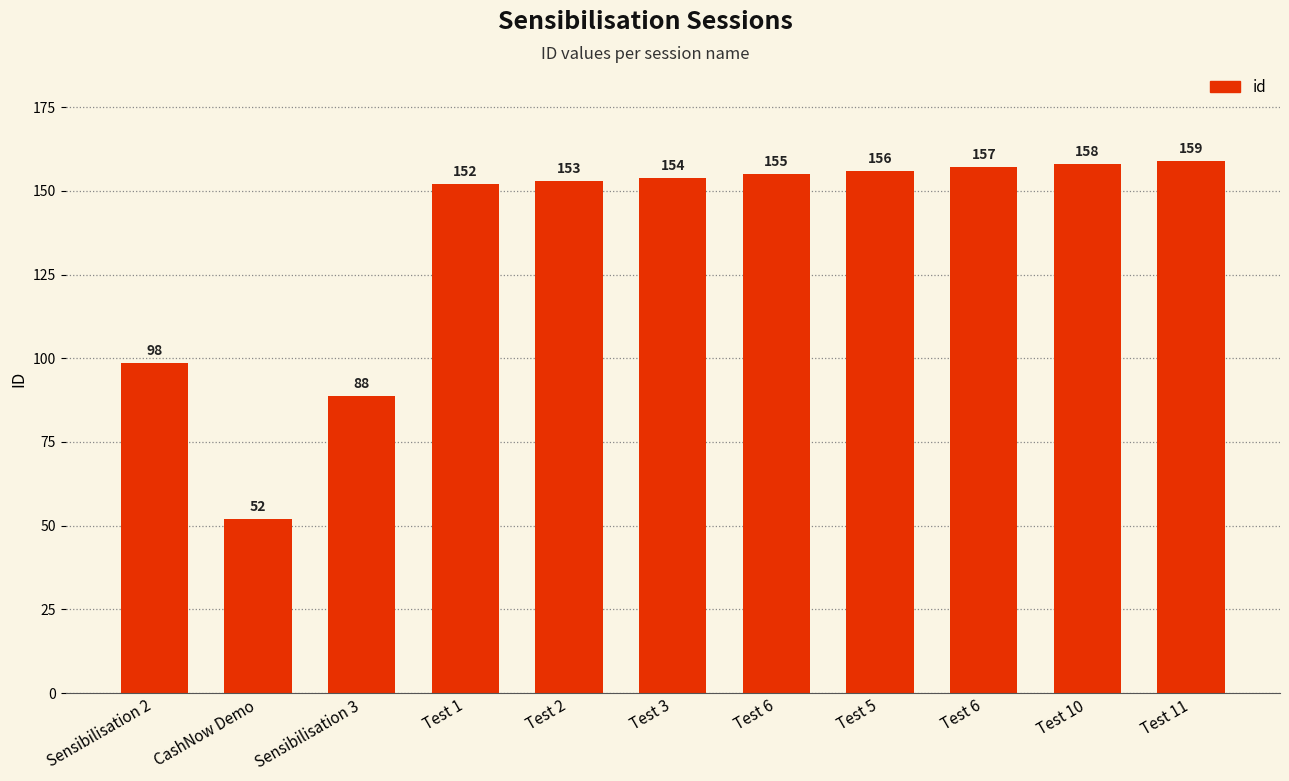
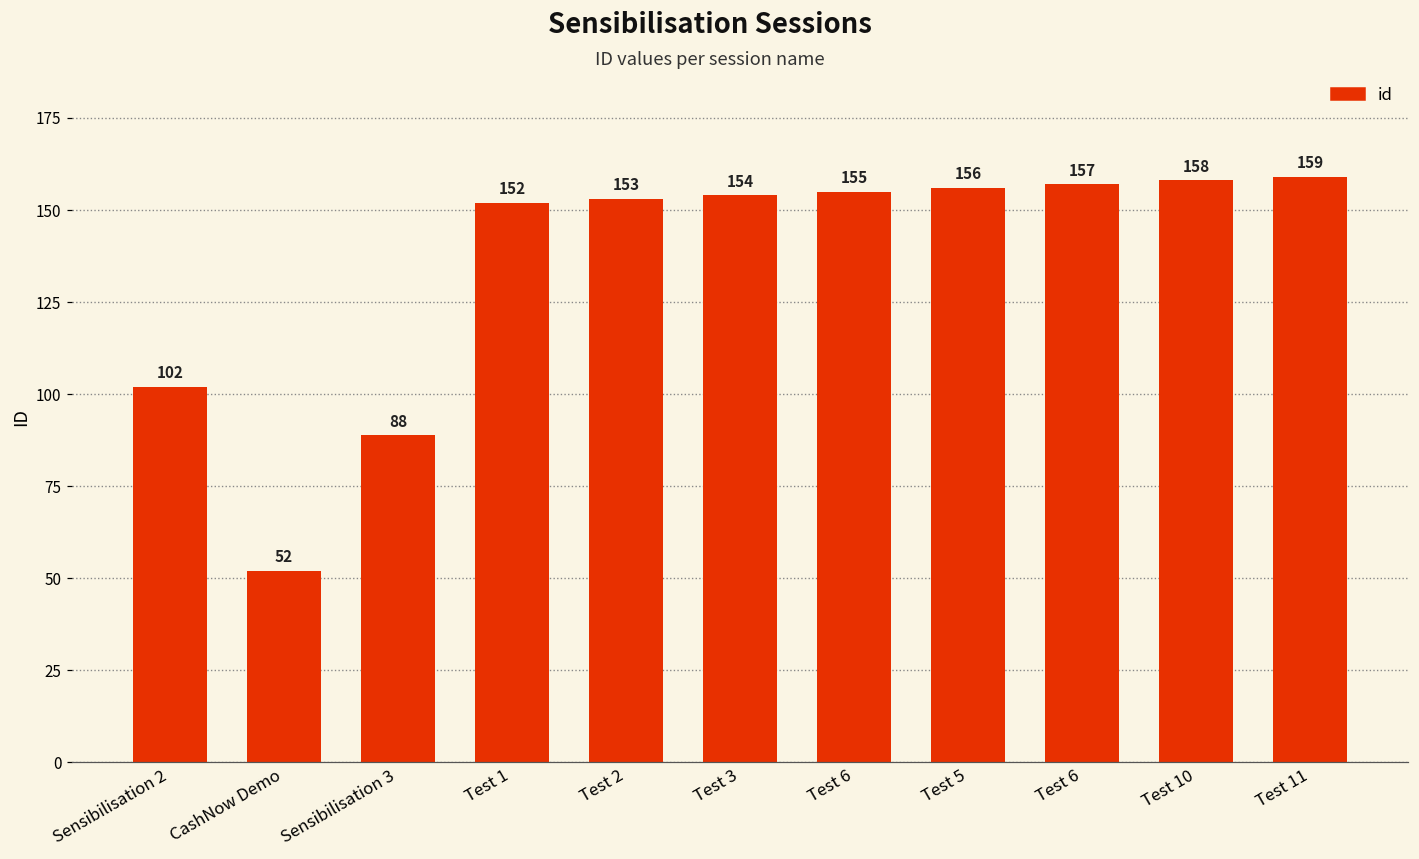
Sensibilisation 2: 98 -> 102
